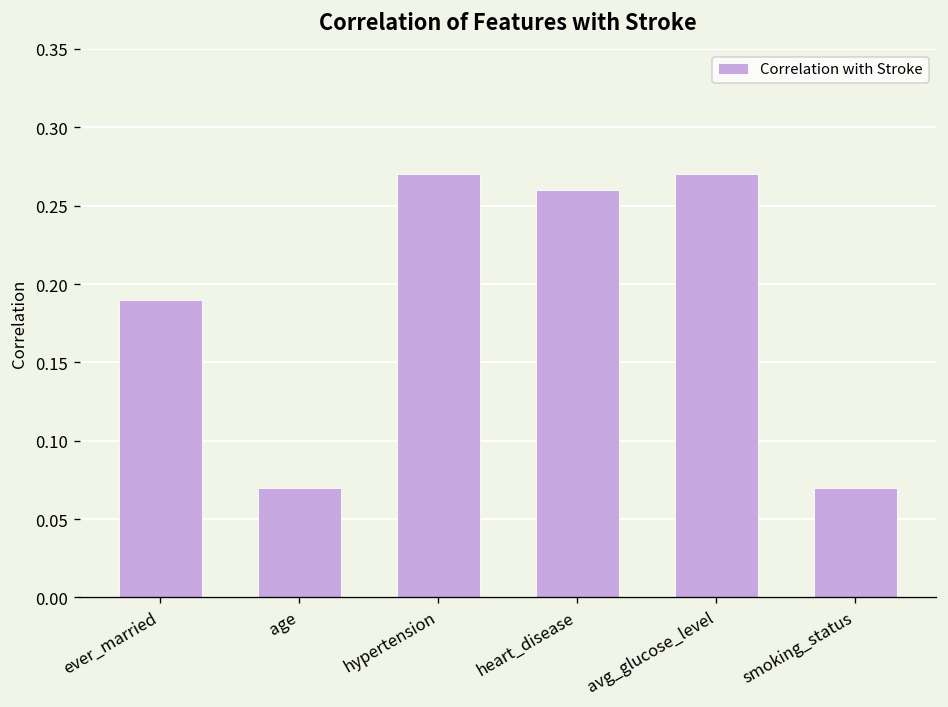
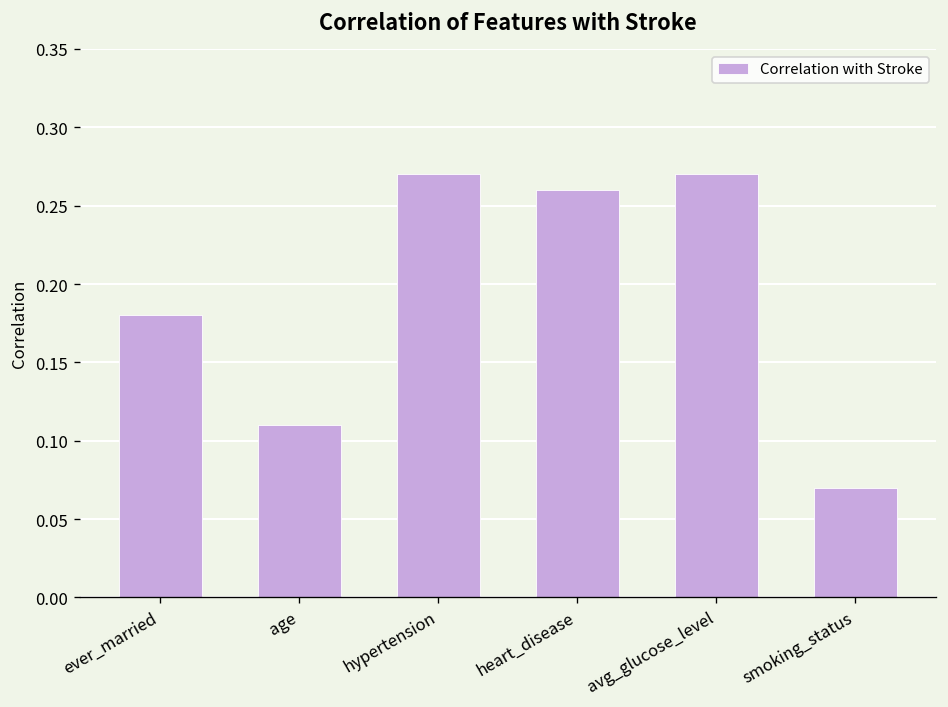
ever_married: 0.19 -> 0.18
age: 0.07 -> 0.11
